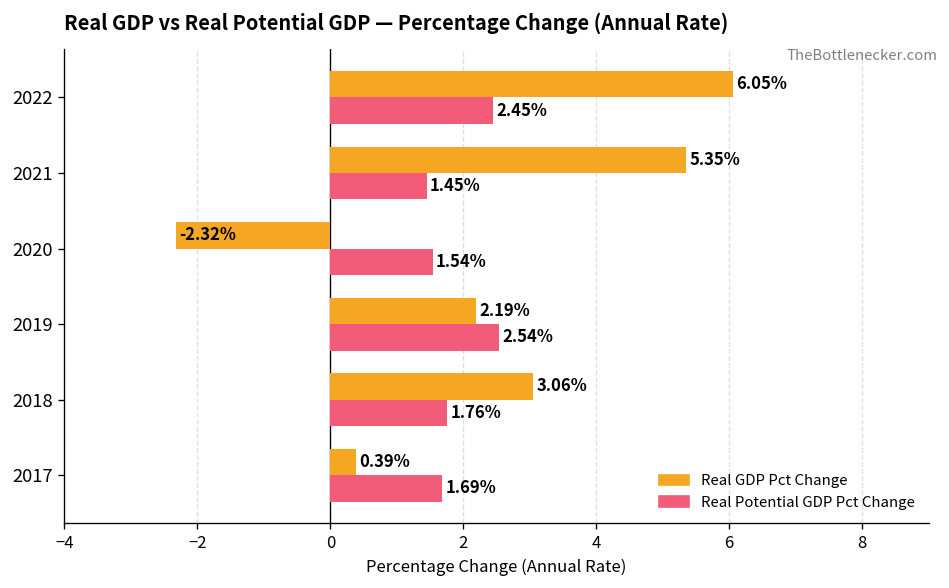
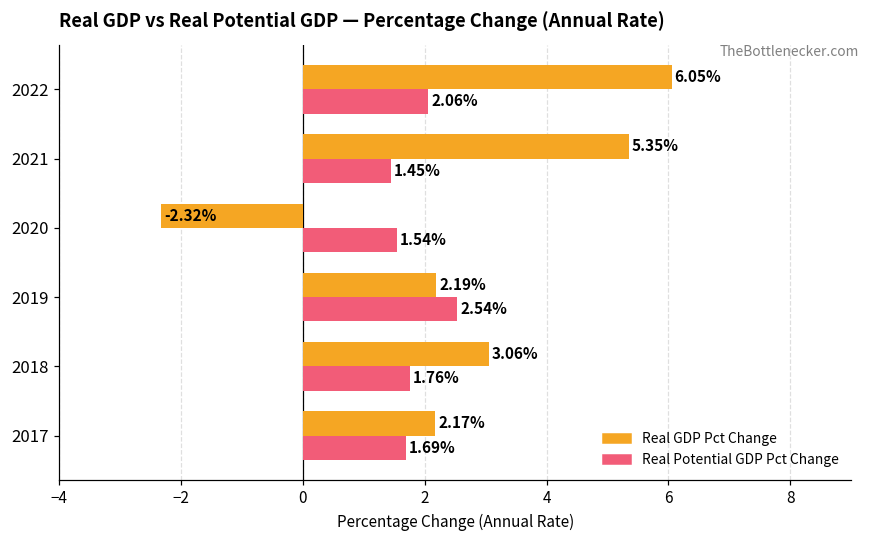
Real Potential GDP Pct Change, 2022: 2.45% -> 2.06%
Real GDP Pct Change, 2017: 0.39% -> 2.17%
